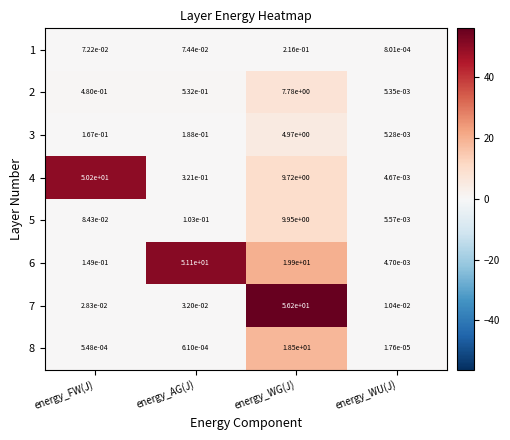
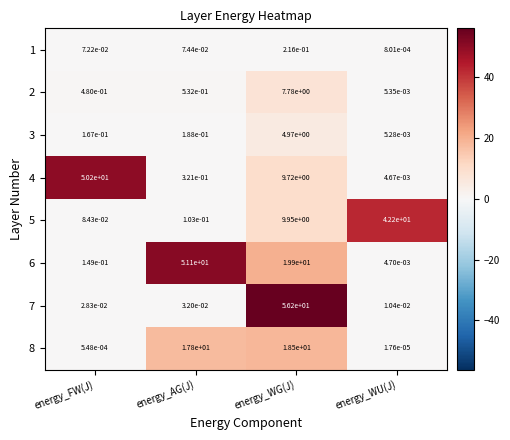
5, energy_WU(J): 5.57e-03 -> 4.22e+01
8, energy_AG(J): 6.10e-04 -> 1.78e+01
